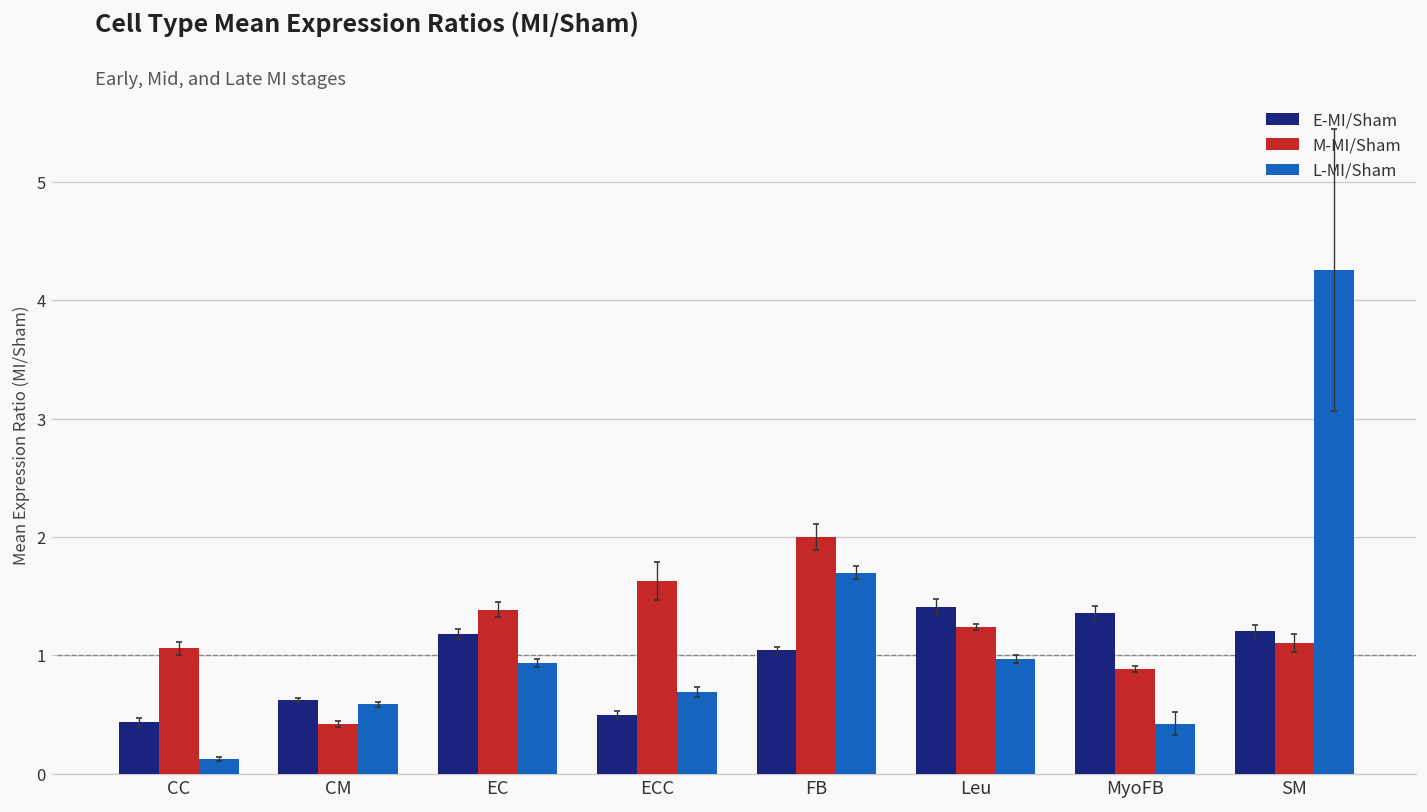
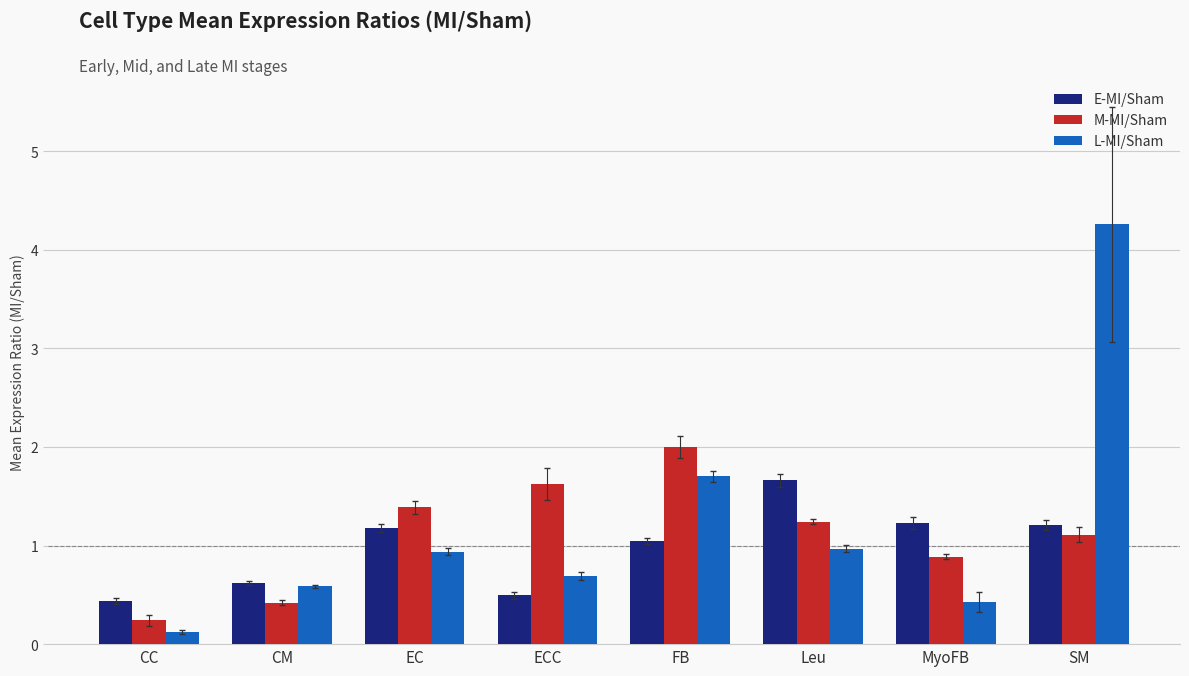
M-MI/Sham, CC: 1.1 -> 0.2
E-MI/Sham, Leu: 1.4 -> 1.7
E-MI/Sham, MyoFB: 1.4 -> 1.2
